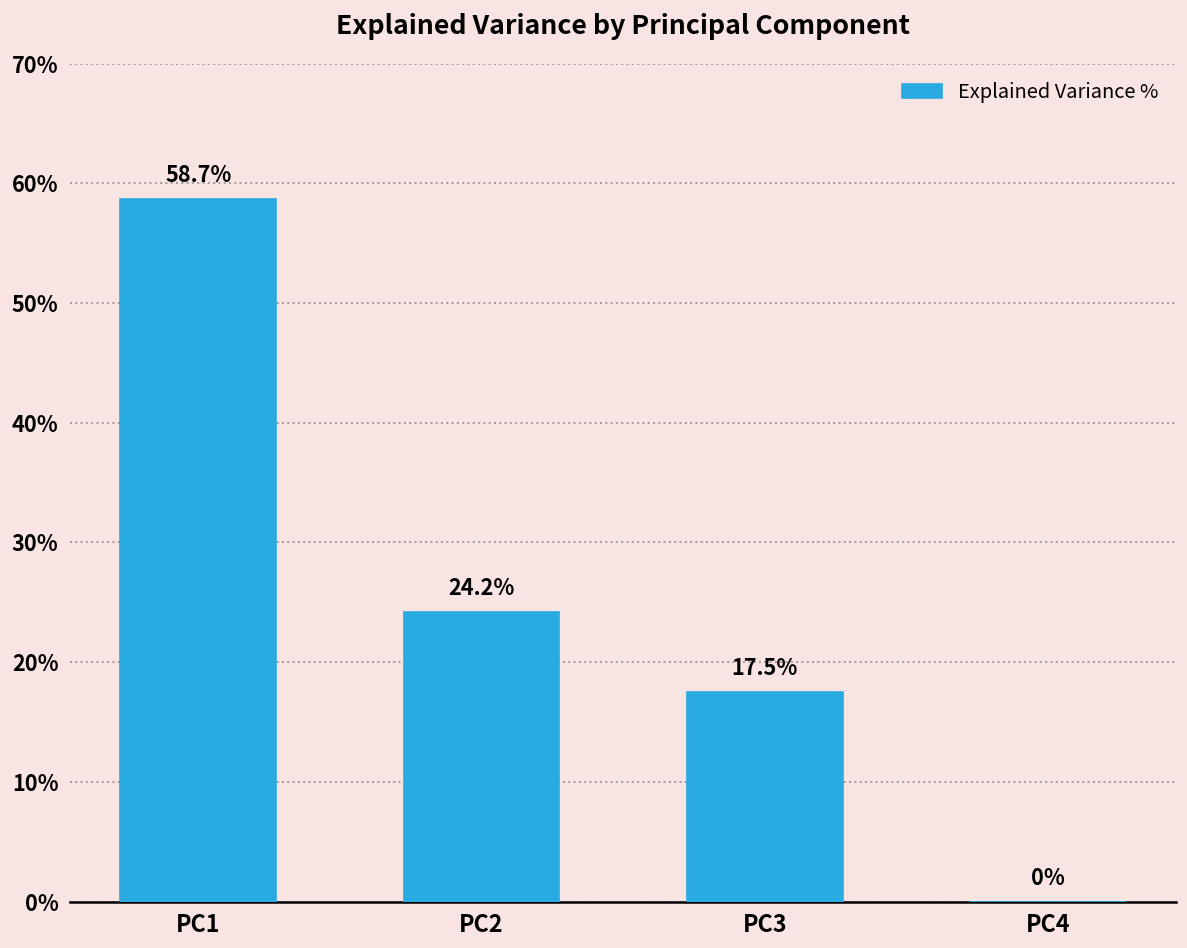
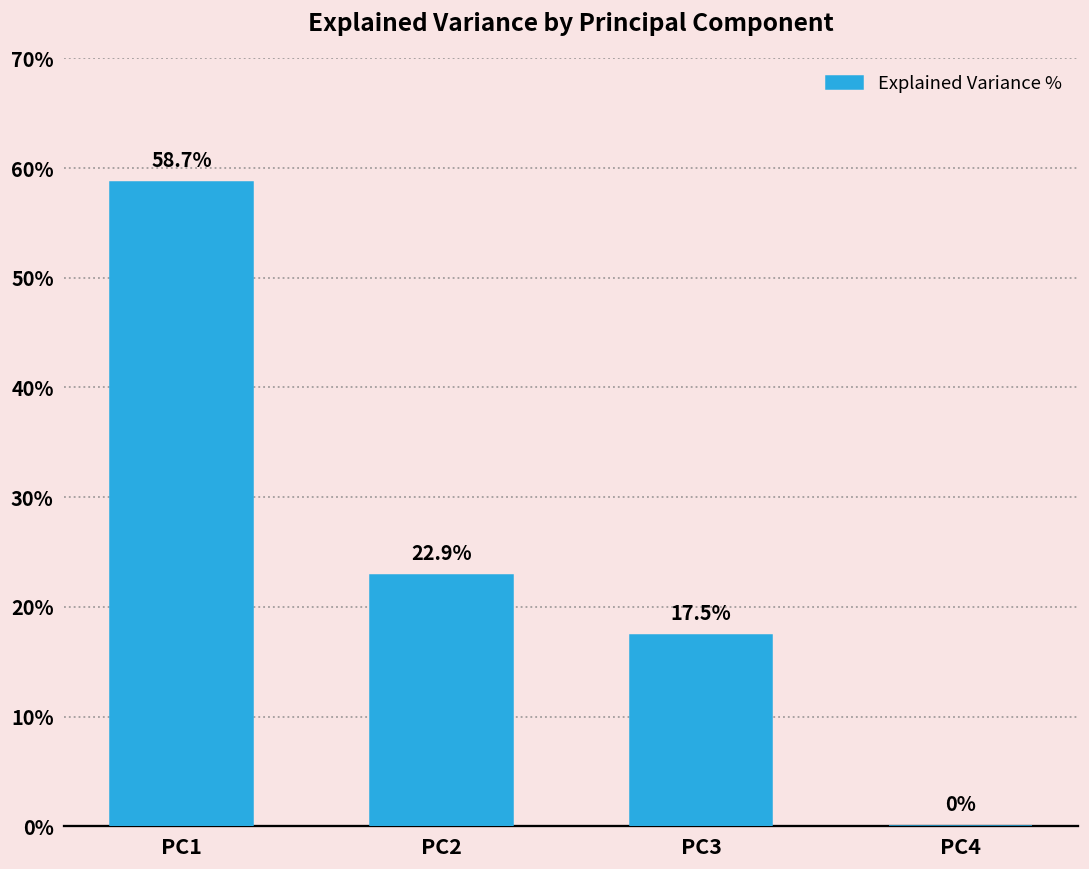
PC2: 24.2% -> 22.9%
